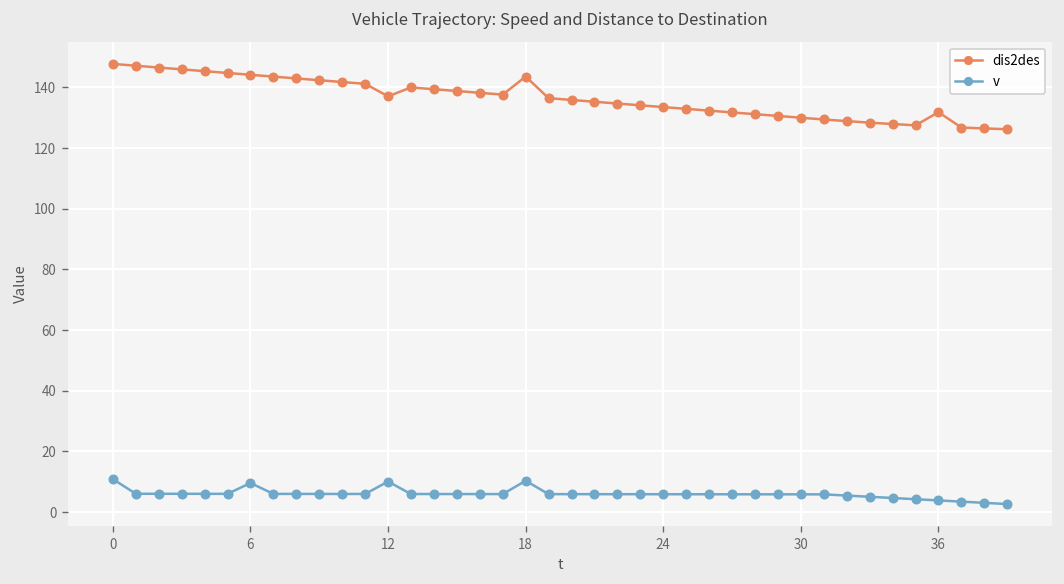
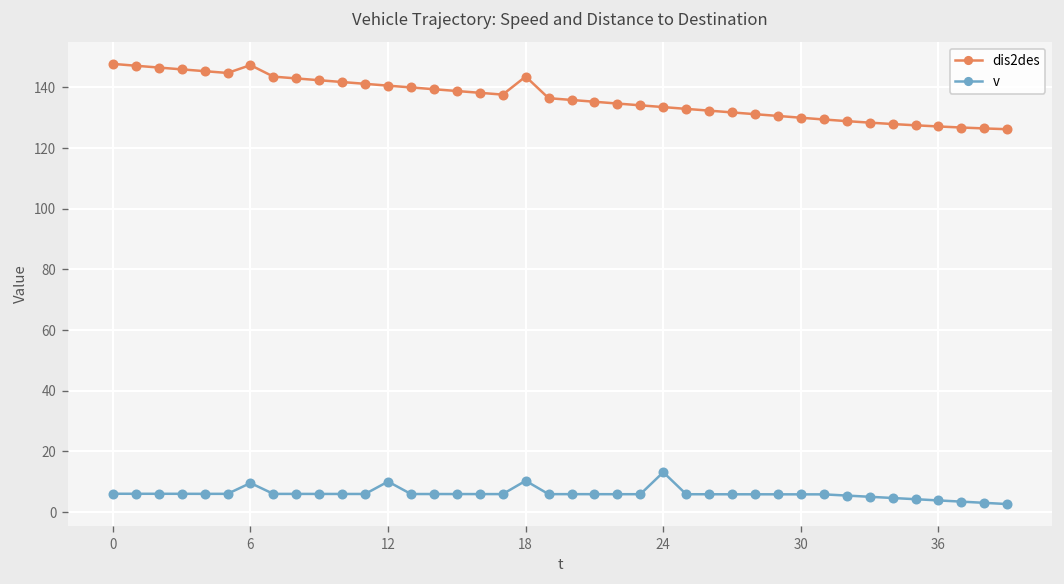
v, 0: 11 -> 6
dis2des, 6: 144 -> 147
dis2des, 12: 137 -> 141
v, 24: 6 -> 13
dis2des, 36: 132 -> 127
